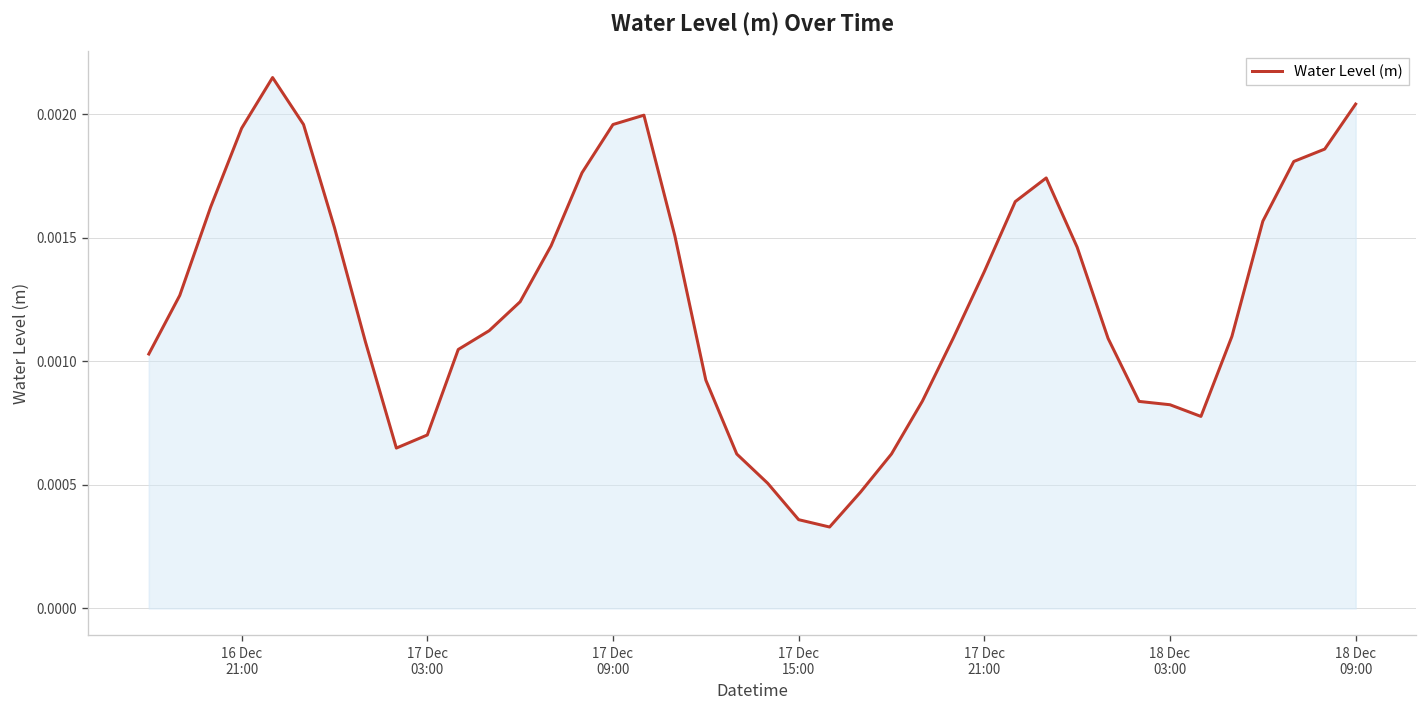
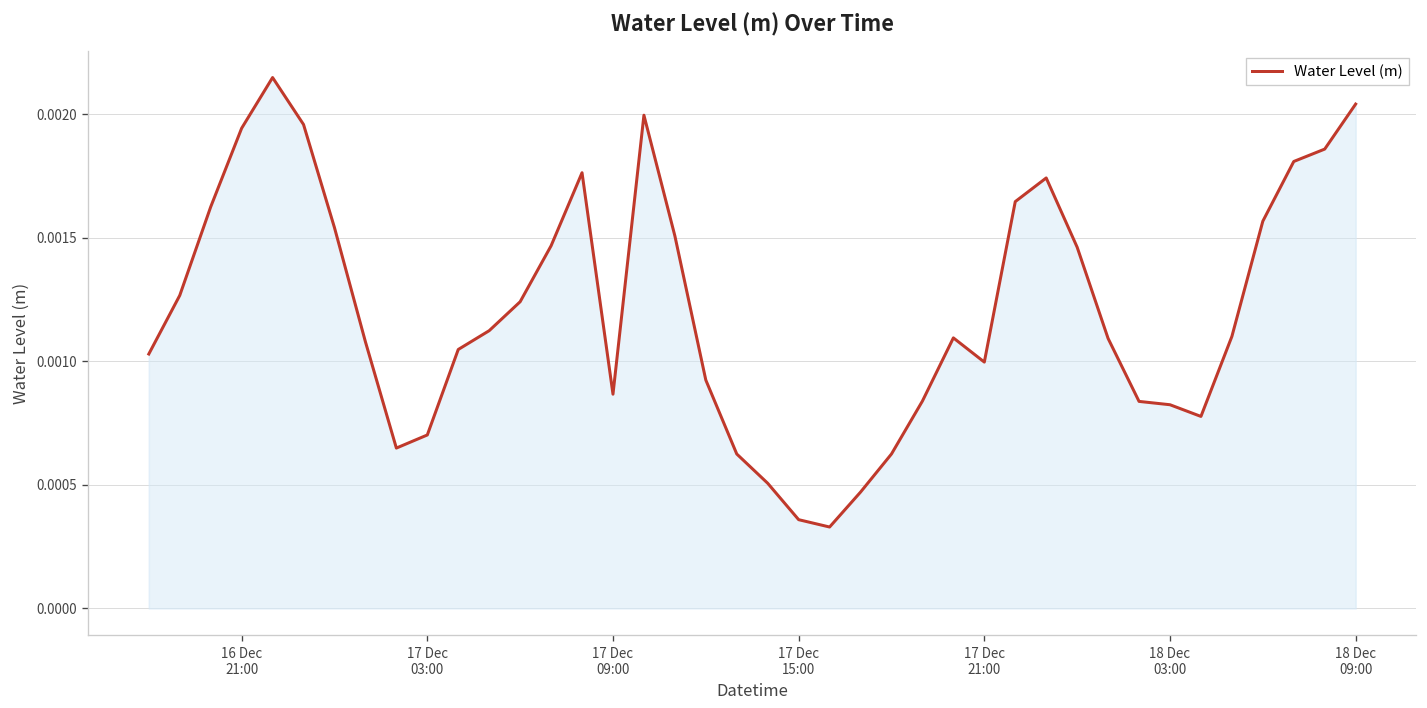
17 Dec 09:00: 0.00196 -> 0.00087
17 Dec 21:00: 0.00136 -> 0.00100
